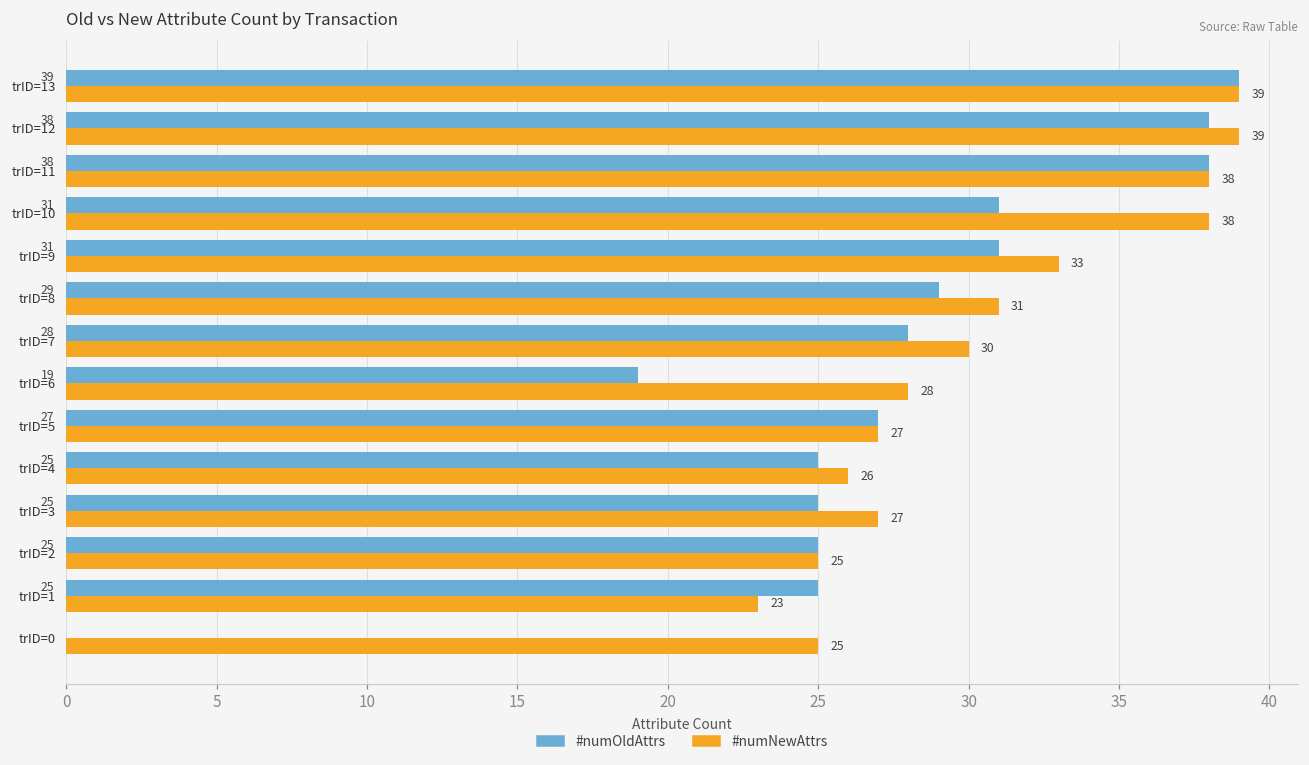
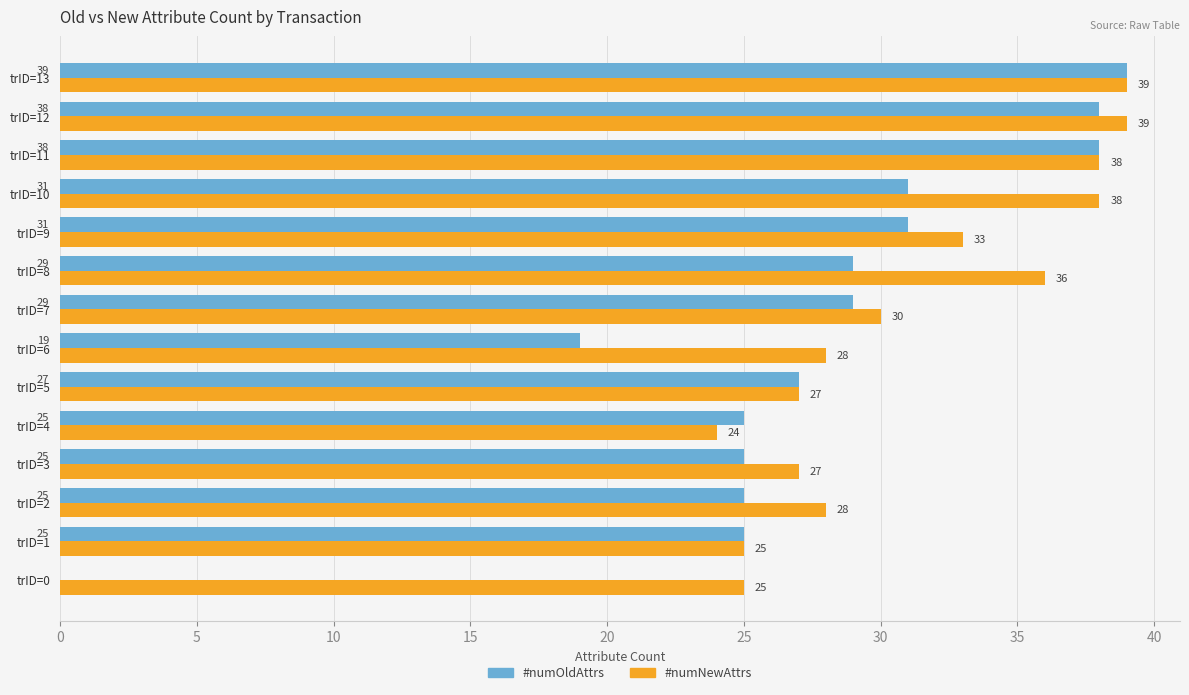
#numNewAttrs, trID=8: 31 -> 36
#numOldAttrs, trID=7: 28 -> 29
#numNewAttrs, trID=4: 26 -> 24
#numNewAttrs, trID=2: 25 -> 28
#numNewAttrs, trID=1: 23 -> 25
